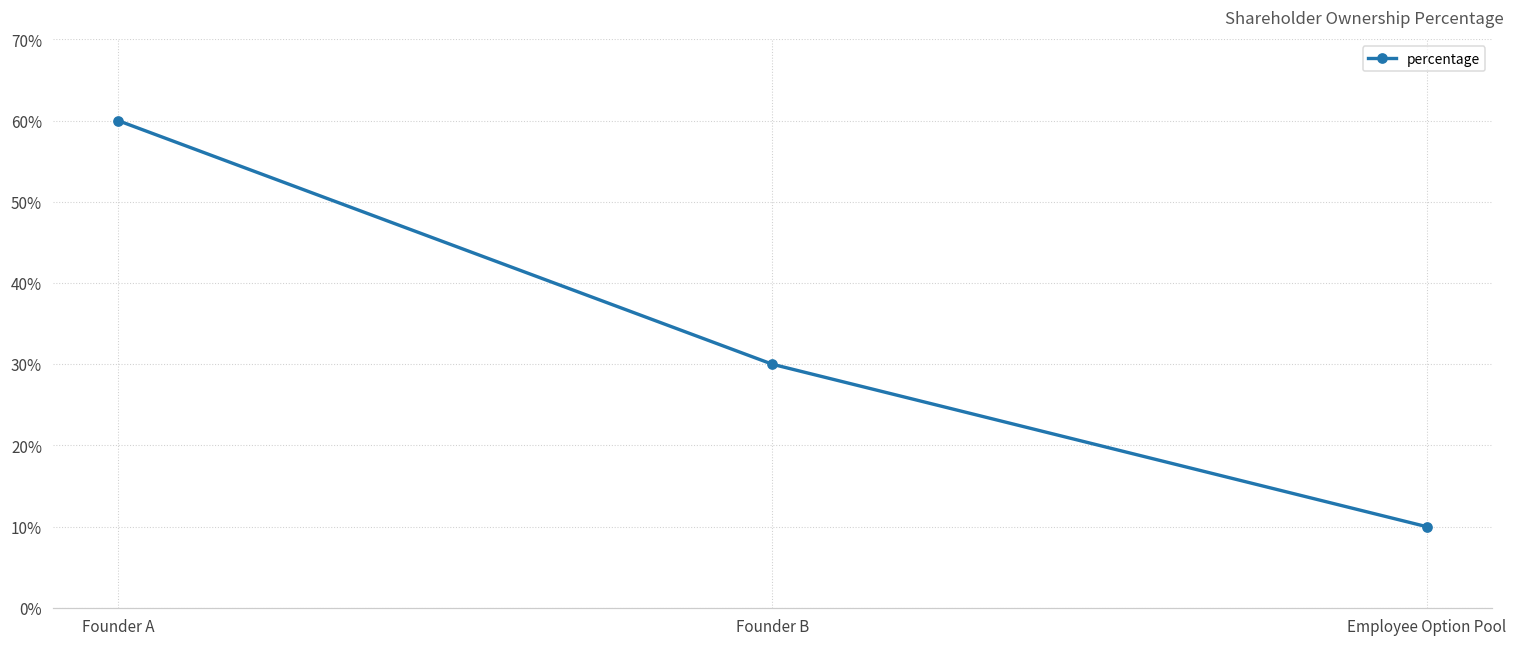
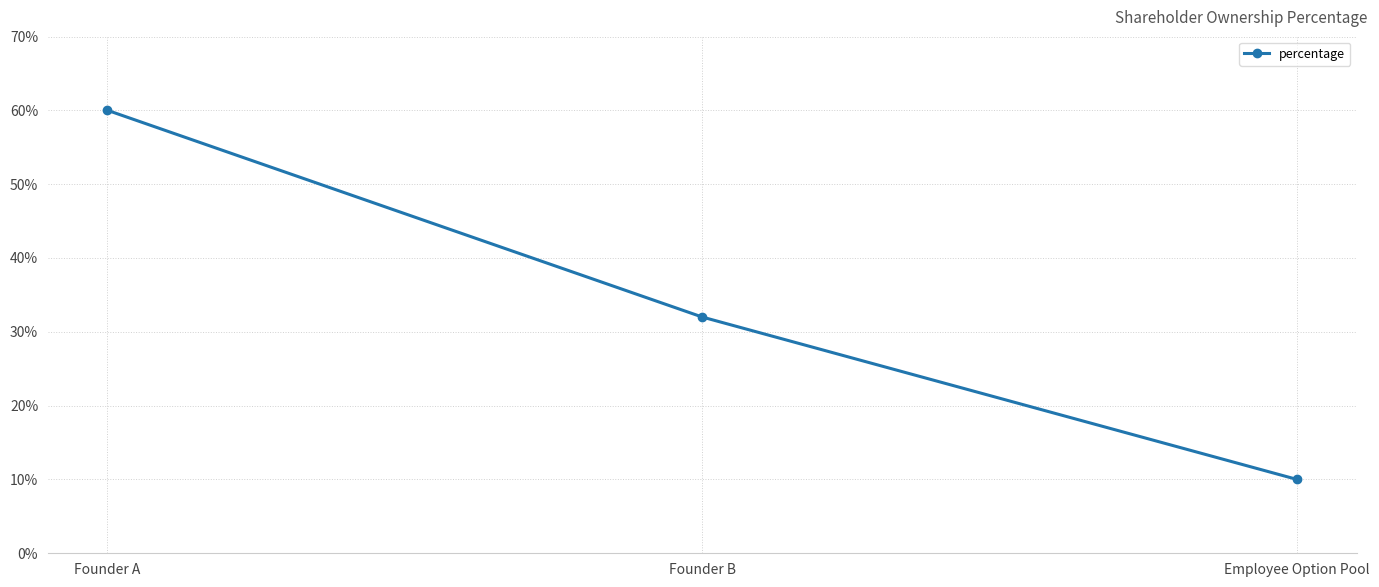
Founder B: 30% -> 32%
